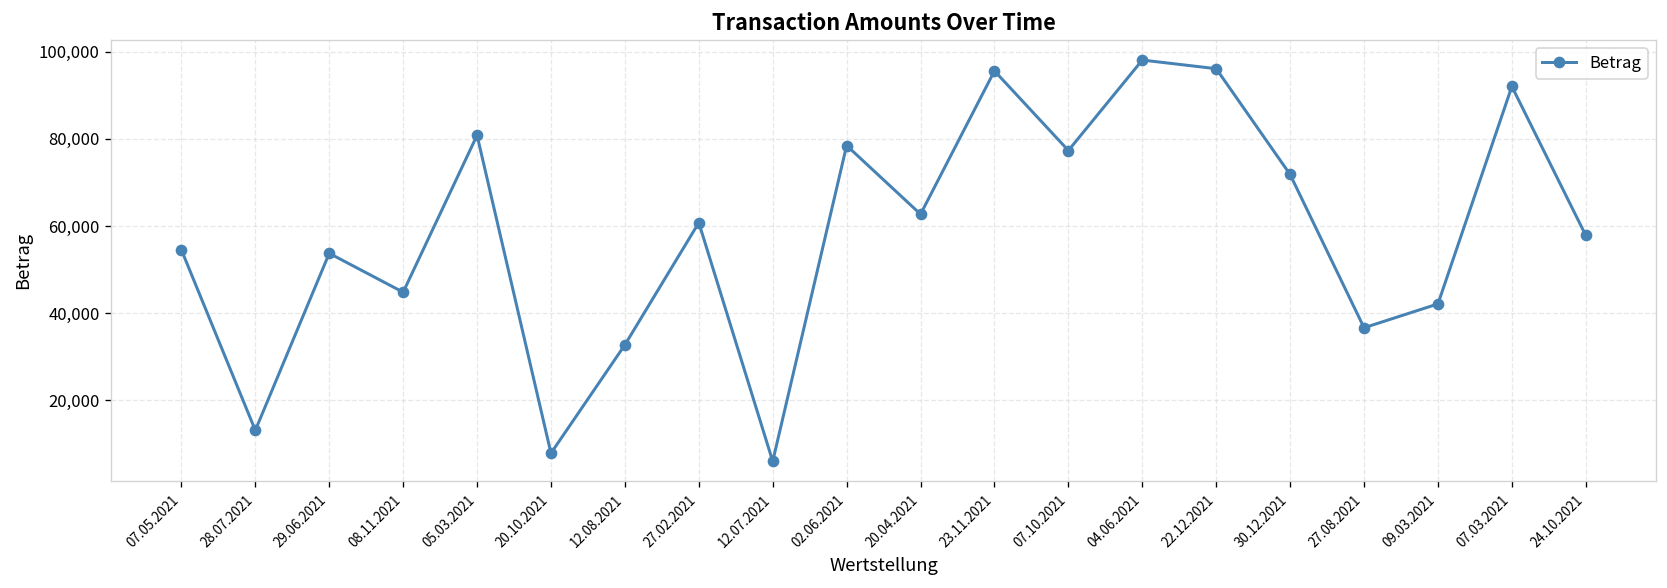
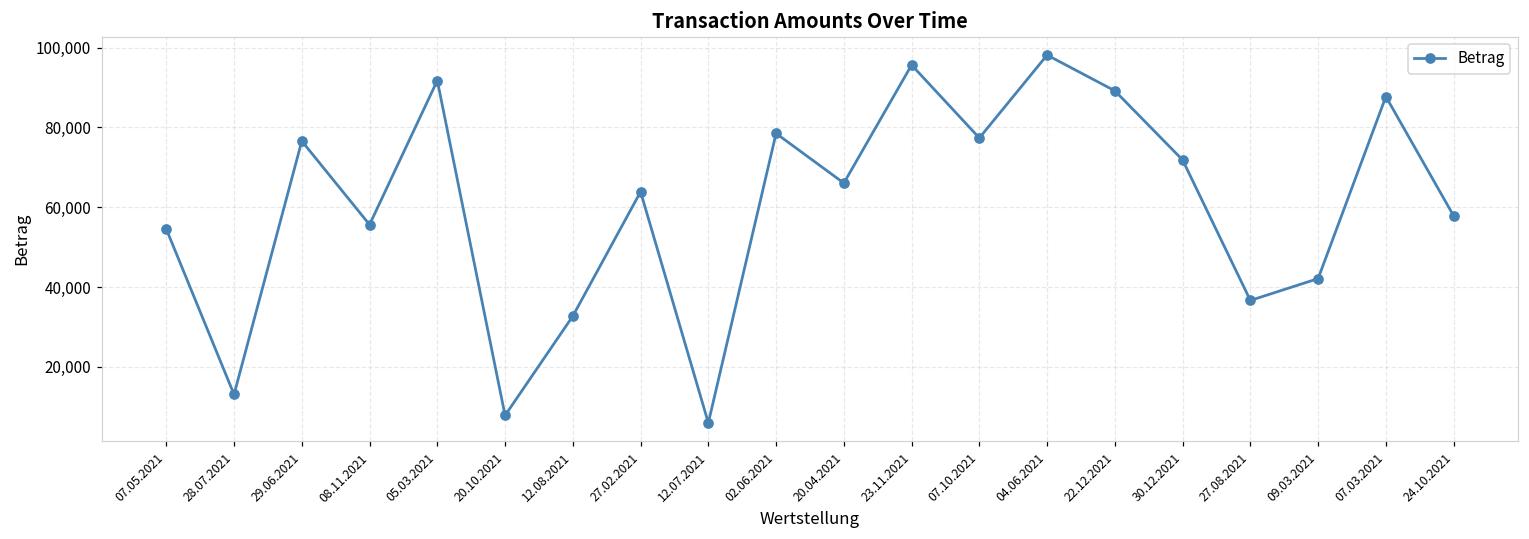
29.06.2021: 54,000 -> 77,000
08.11.2021: 45,000 -> 56,000
05.03.2021: 81,000 -> 92,000
27.02.2021: 61,000 -> 64,000
20.04.2021: 63,000 -> 66,000
22.12.2021: 96,000 -> 89,000
07.03.2021: 92,000 -> 88,000
